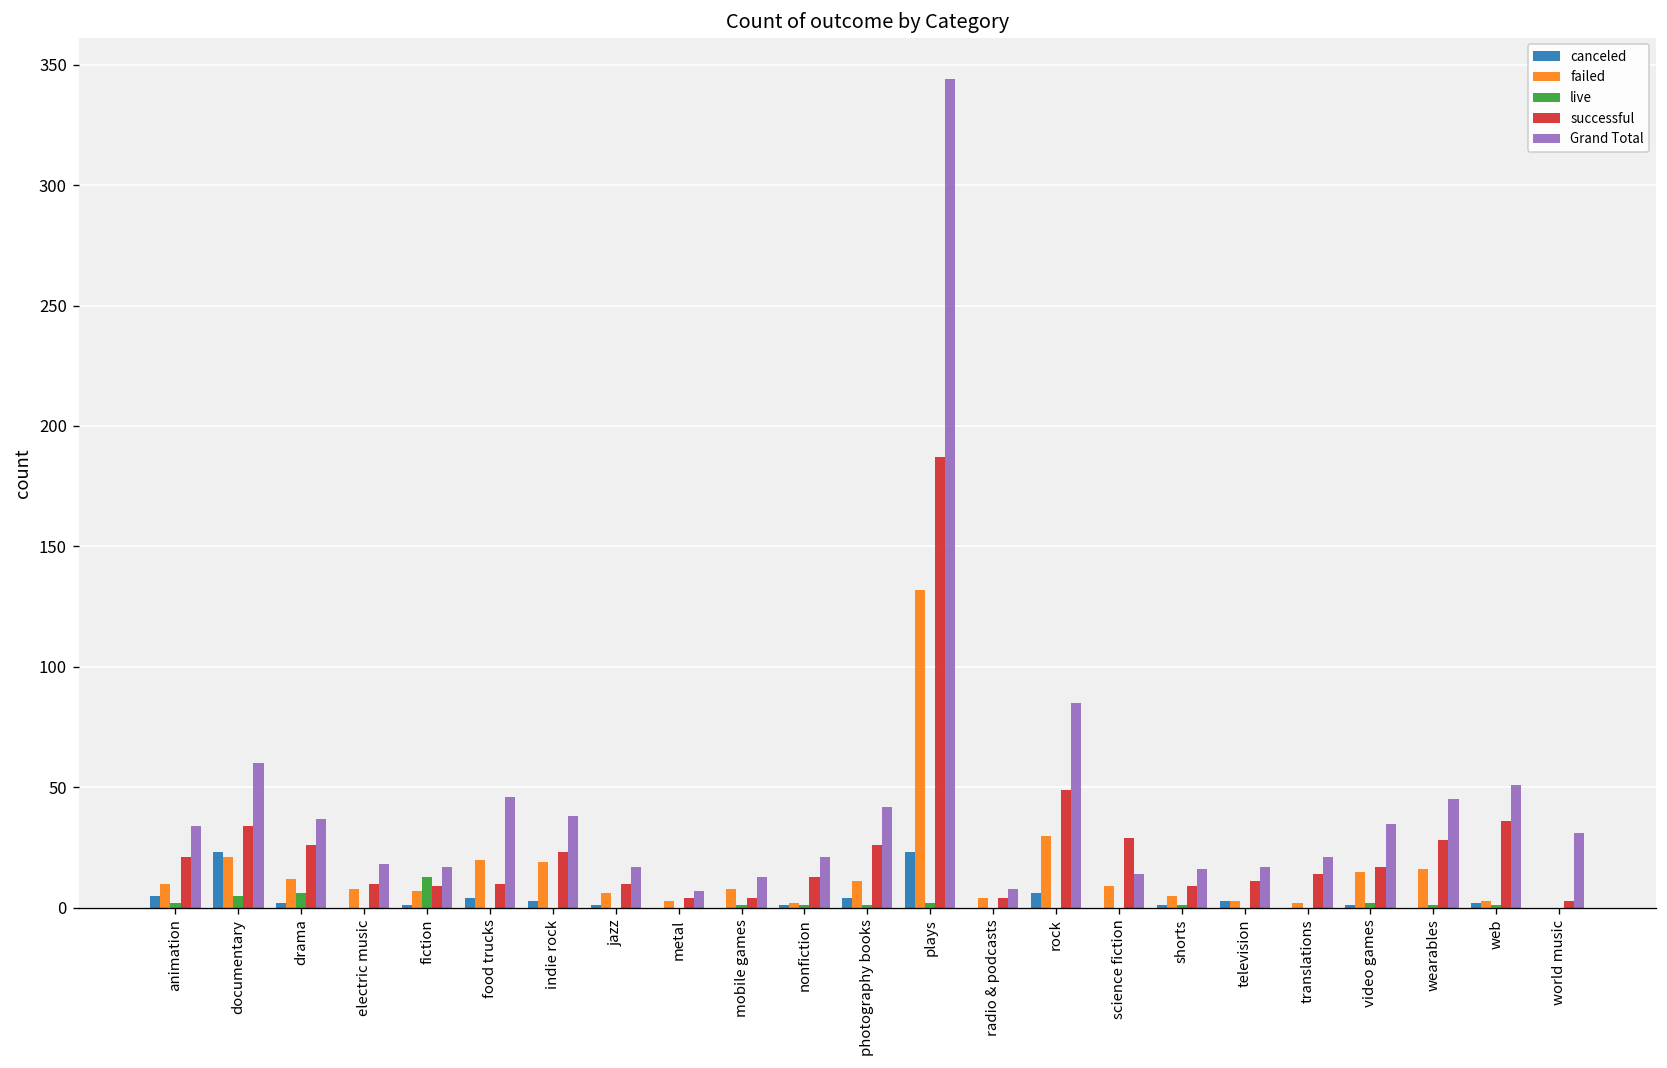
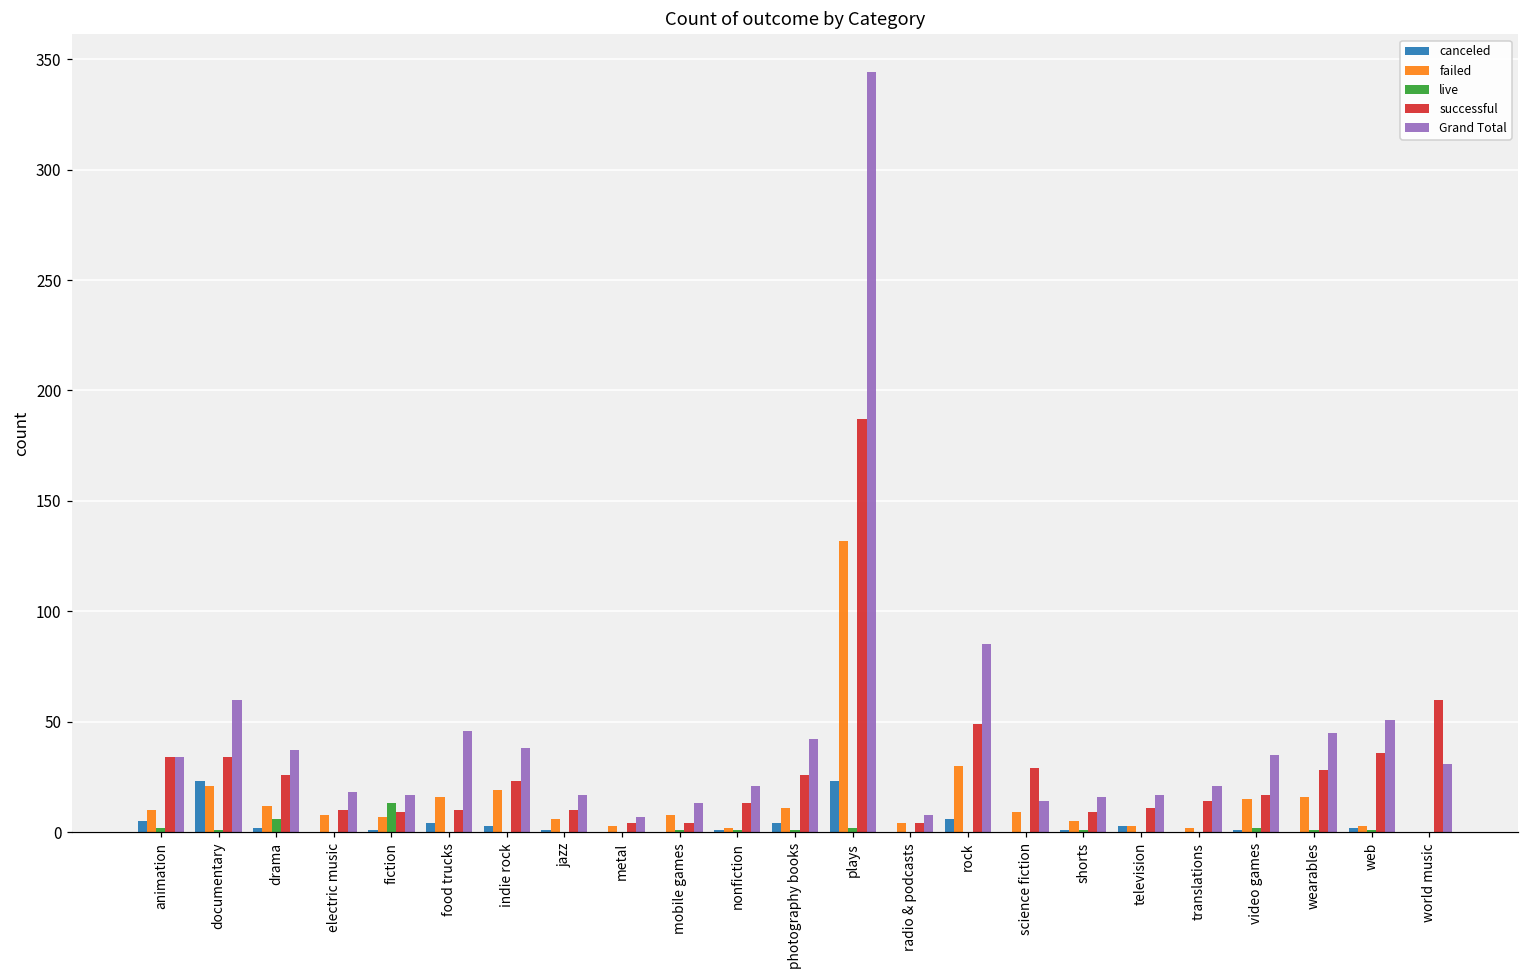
successful, animation: 21 -> 34
live, documentary: 5 -> 1
failed, food trucks: 20 -> 16
successful, world music: 3 -> 60
